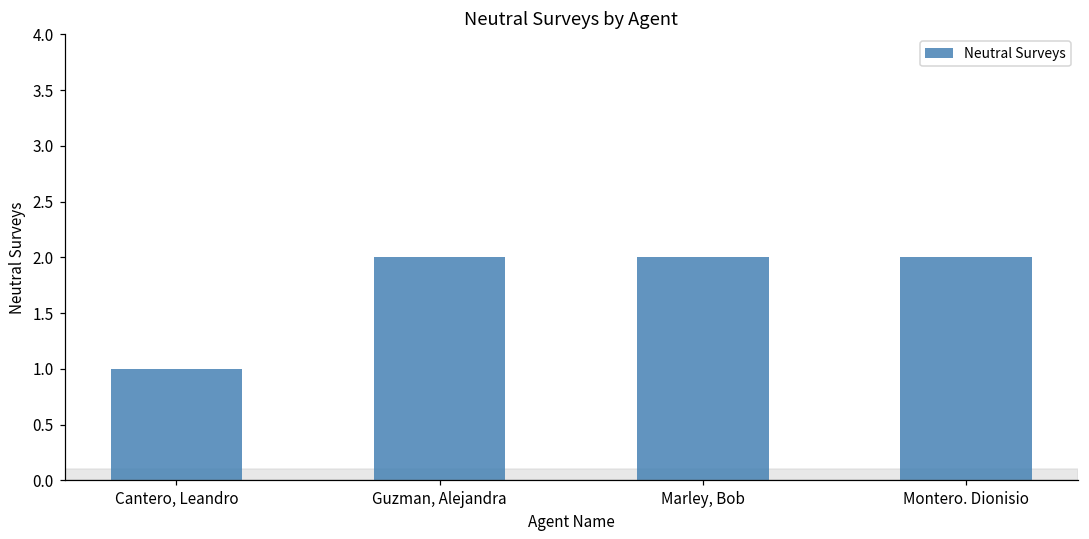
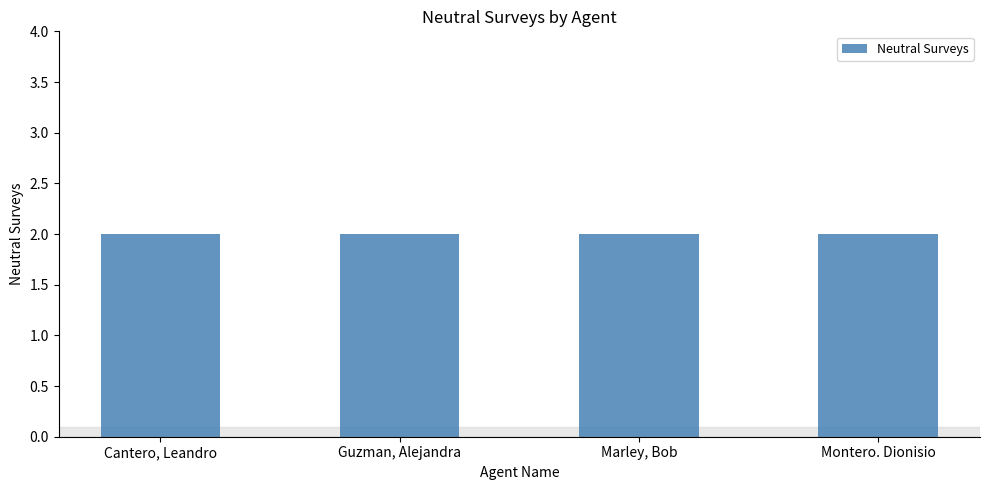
Cantero, Leandro: 1 -> 2
